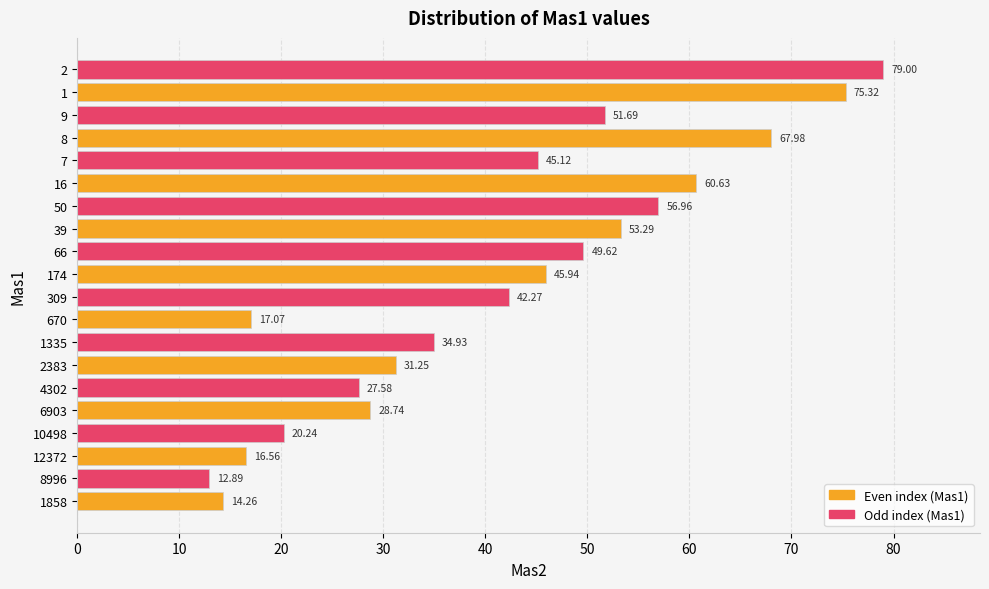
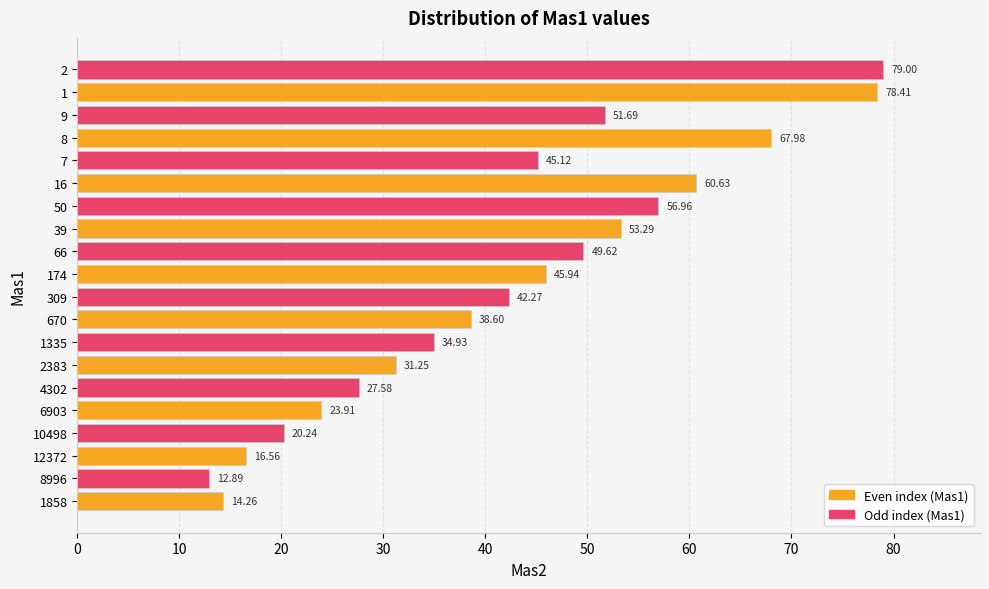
1: 75.32 -> 78.41
670: 17.07 -> 38.60
6903: 28.74 -> 23.91
